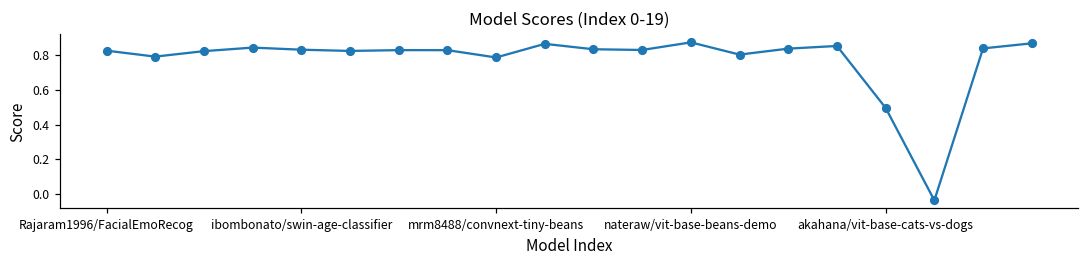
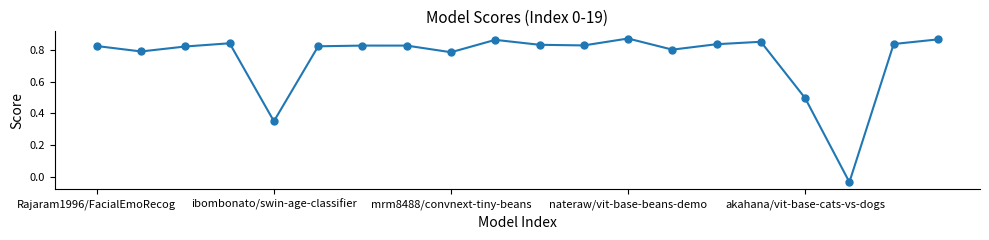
ibombonato/swin-age-classifier: 0.83 -> 0.35
